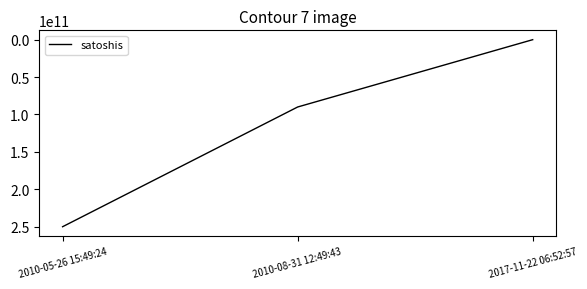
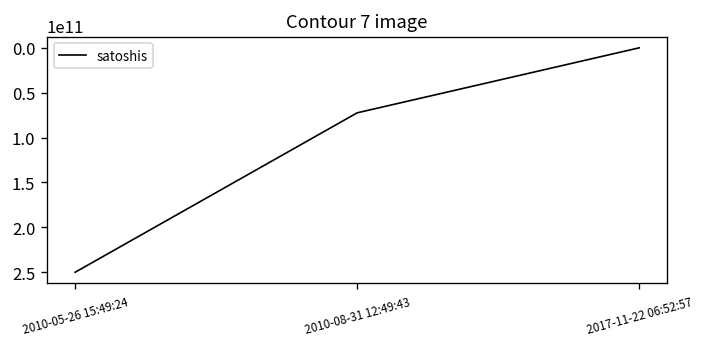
2010-08-31 12:49:43: 90000000000 -> 70000000000
